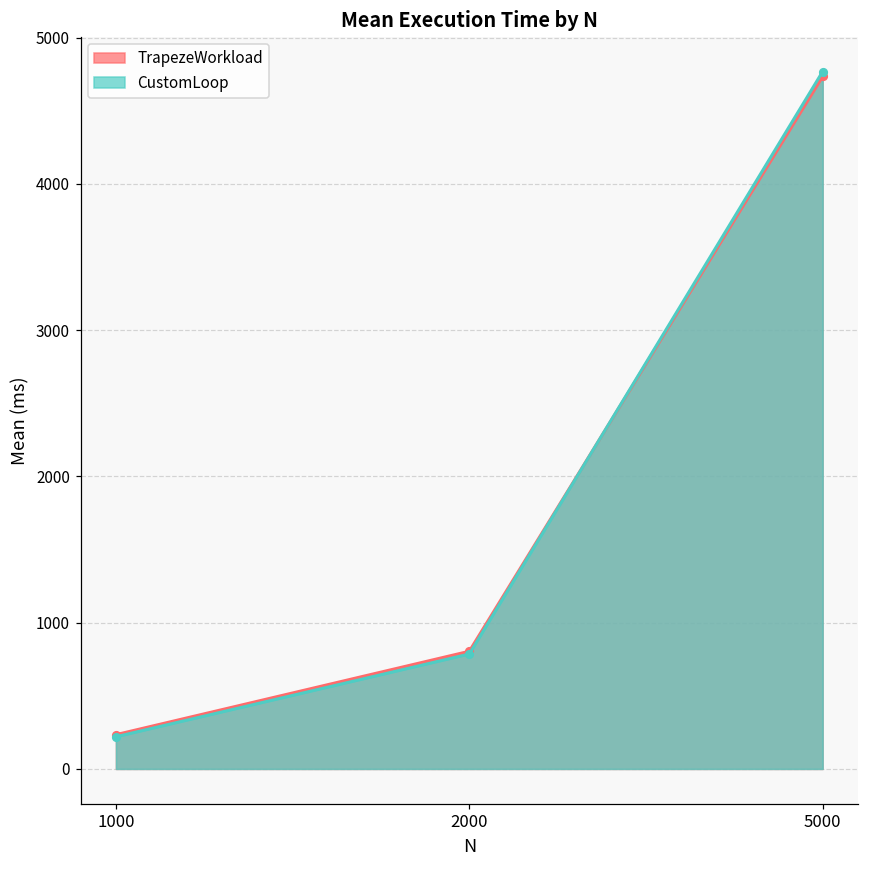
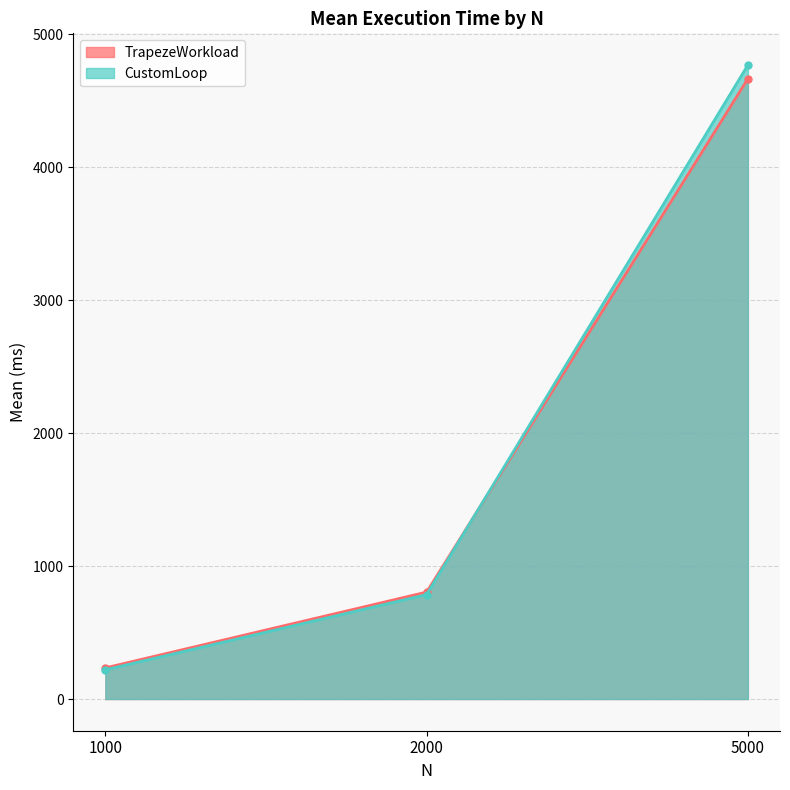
TrapezeWorkload, 5000: 4730 -> 4660
